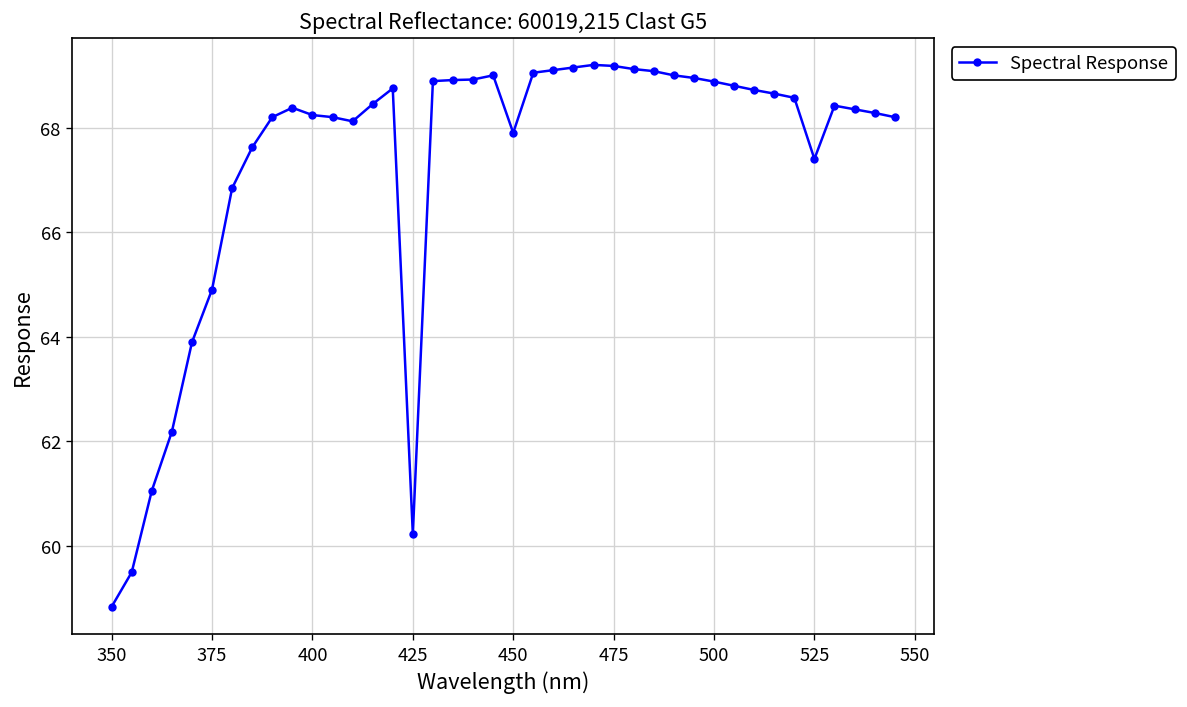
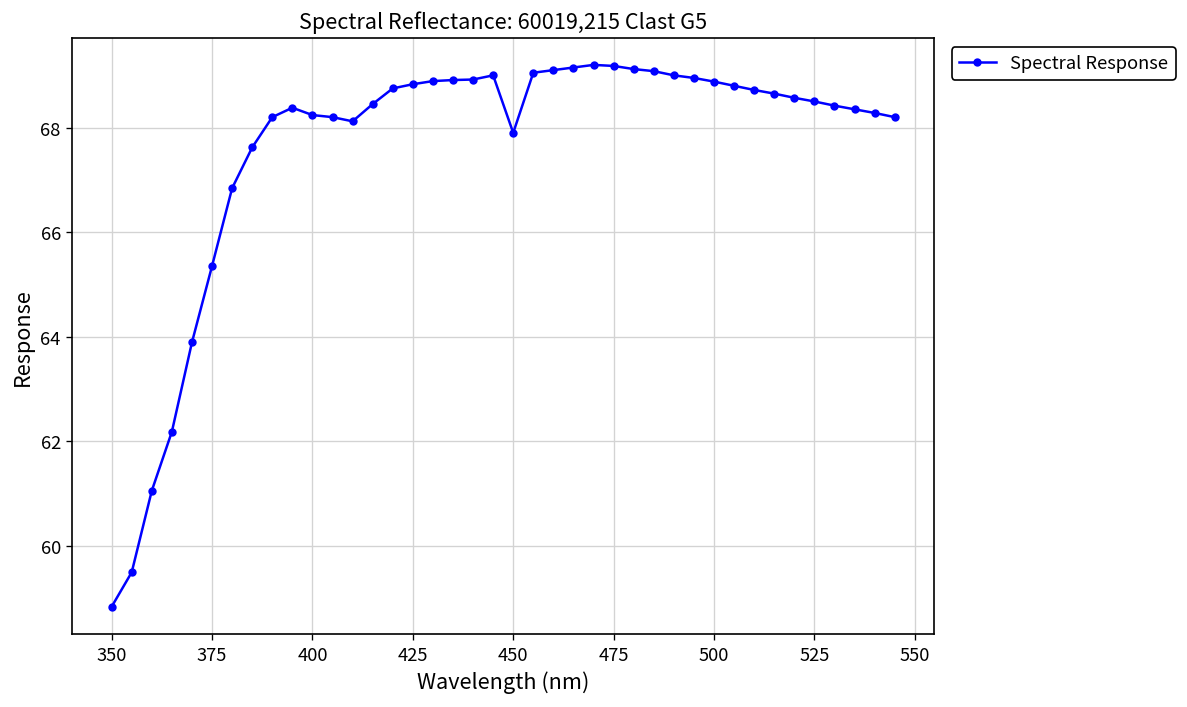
375: 64.9 -> 65.4
425: 60.2 -> 68.8
525: 67.4 -> 68.5
